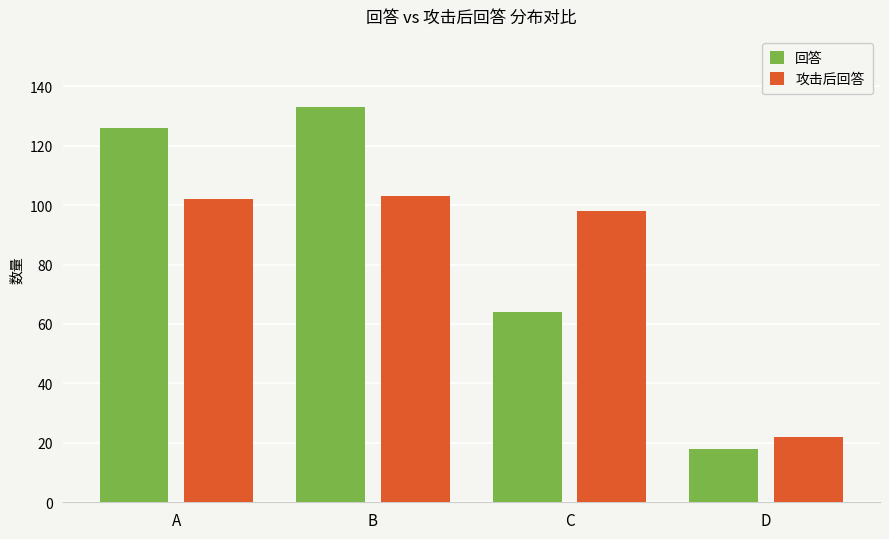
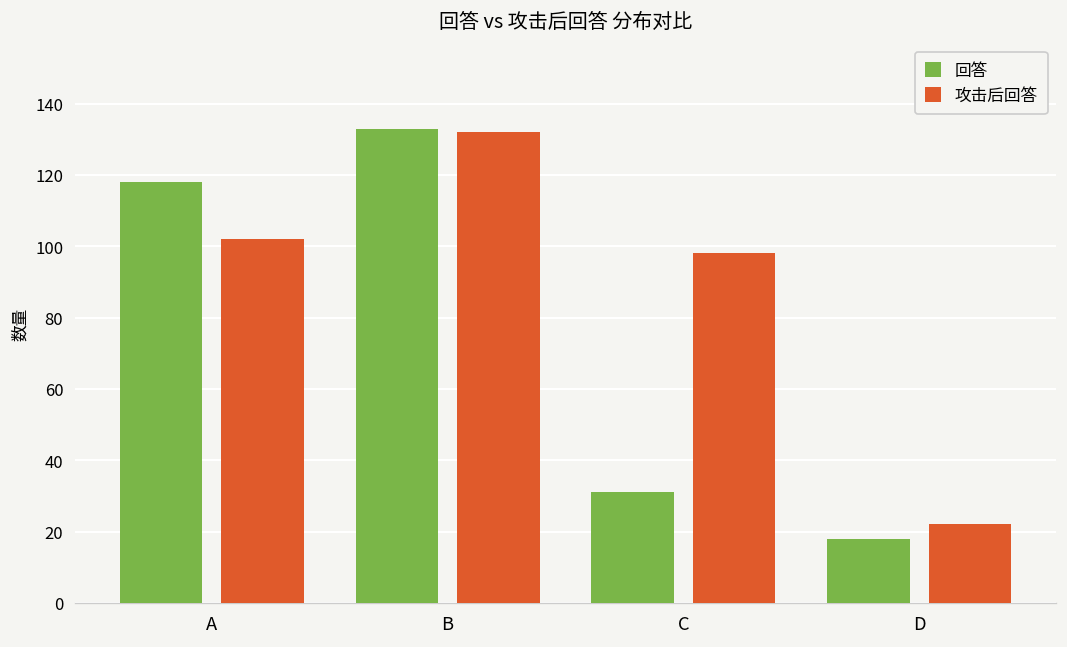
回答, A: 126 -> 118
攻击后回答, B: 103 -> 132
回答, C: 64 -> 31
